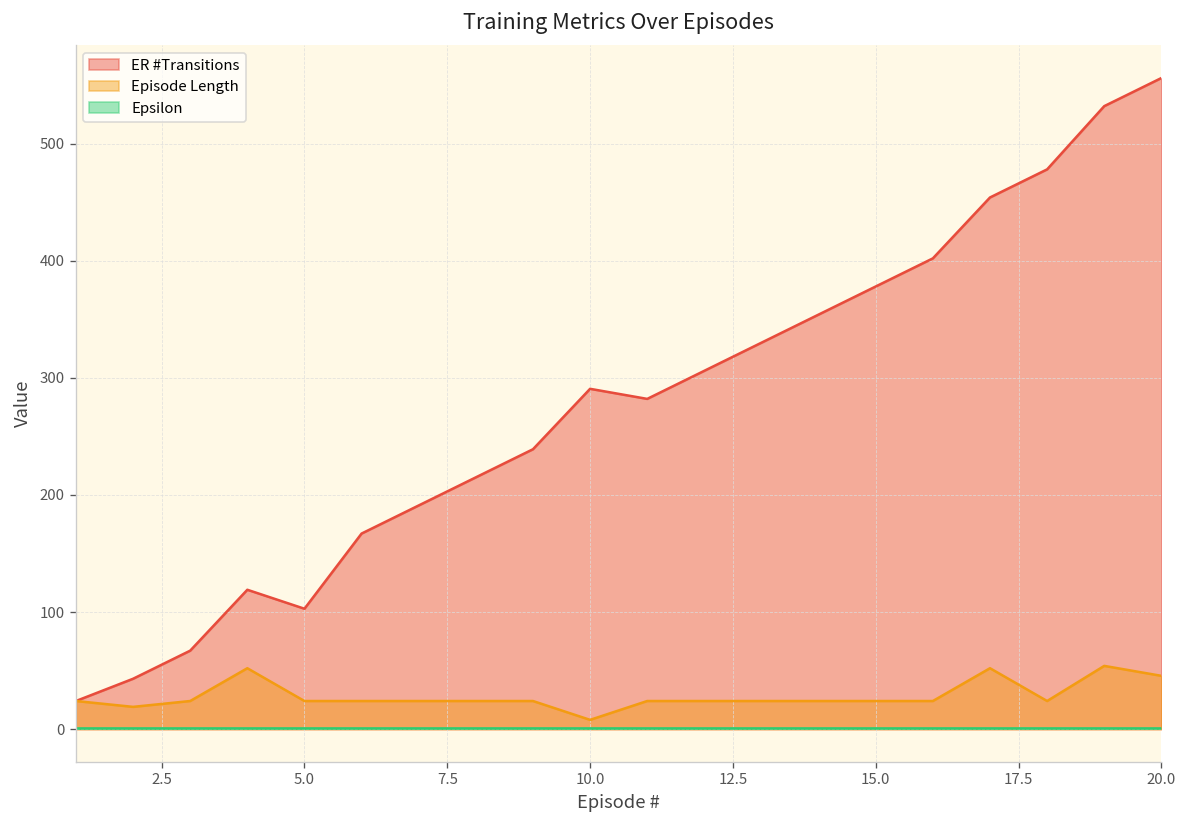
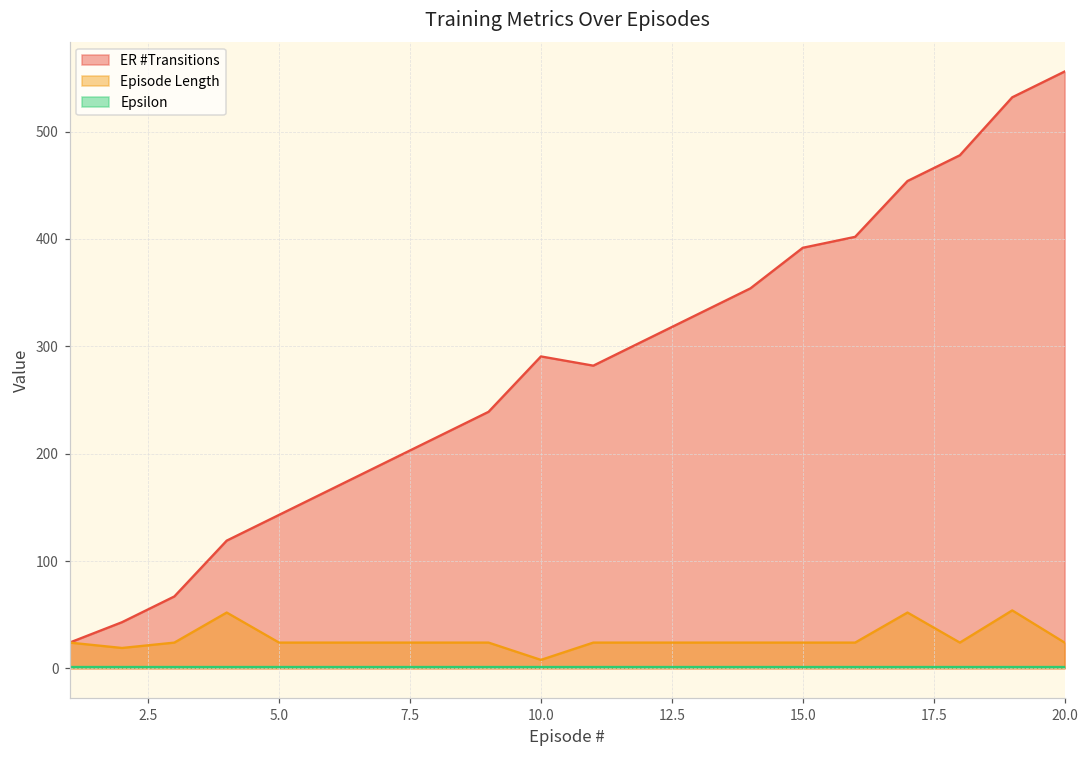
ER #Transitions, 5.0: 100 -> 140
ER #Transitions, 15.0: 380 -> 390
Episode Length, 20.0: 50 -> 20
